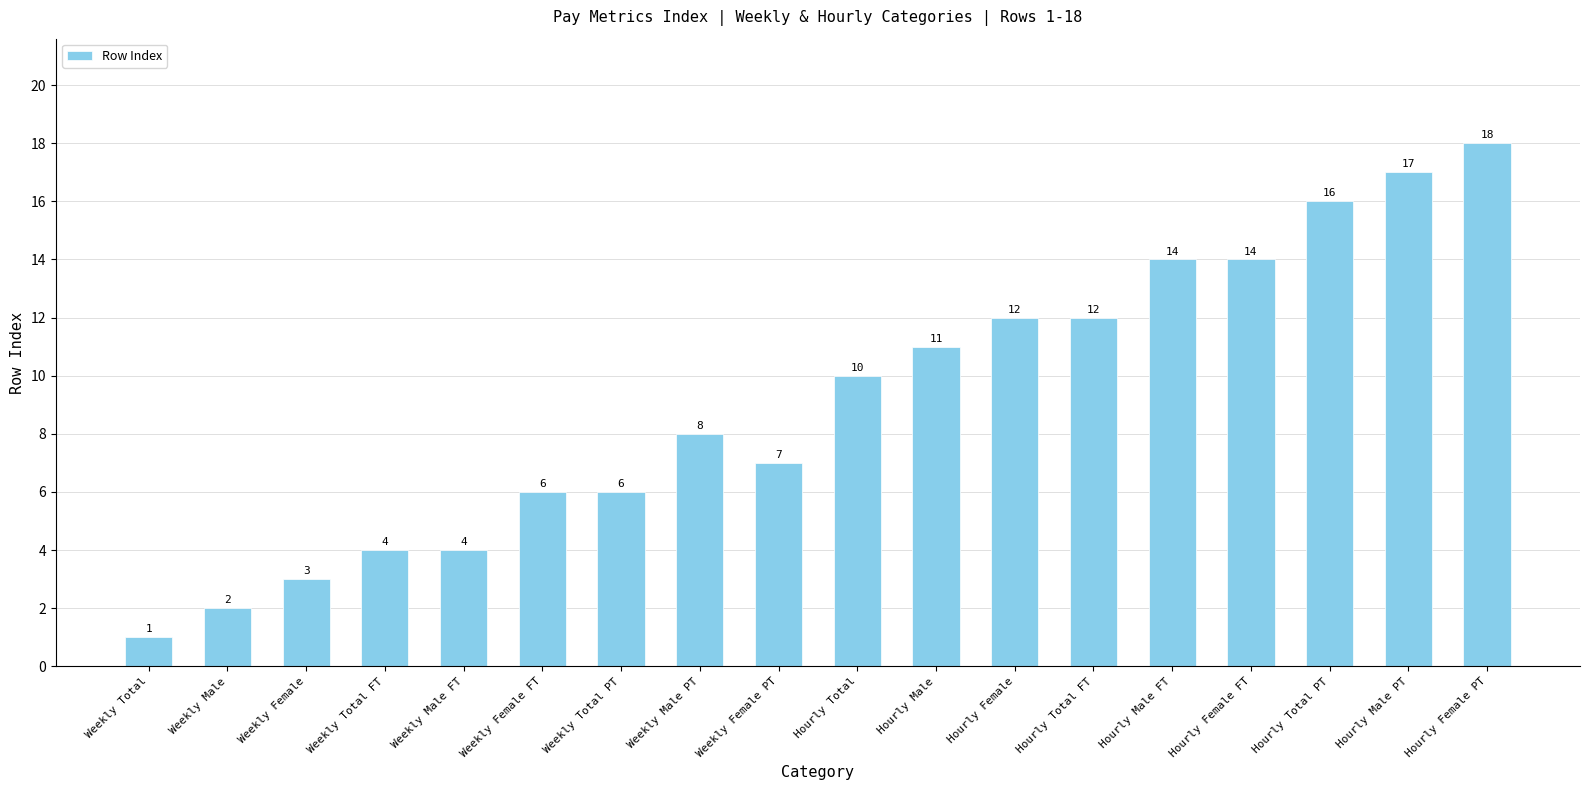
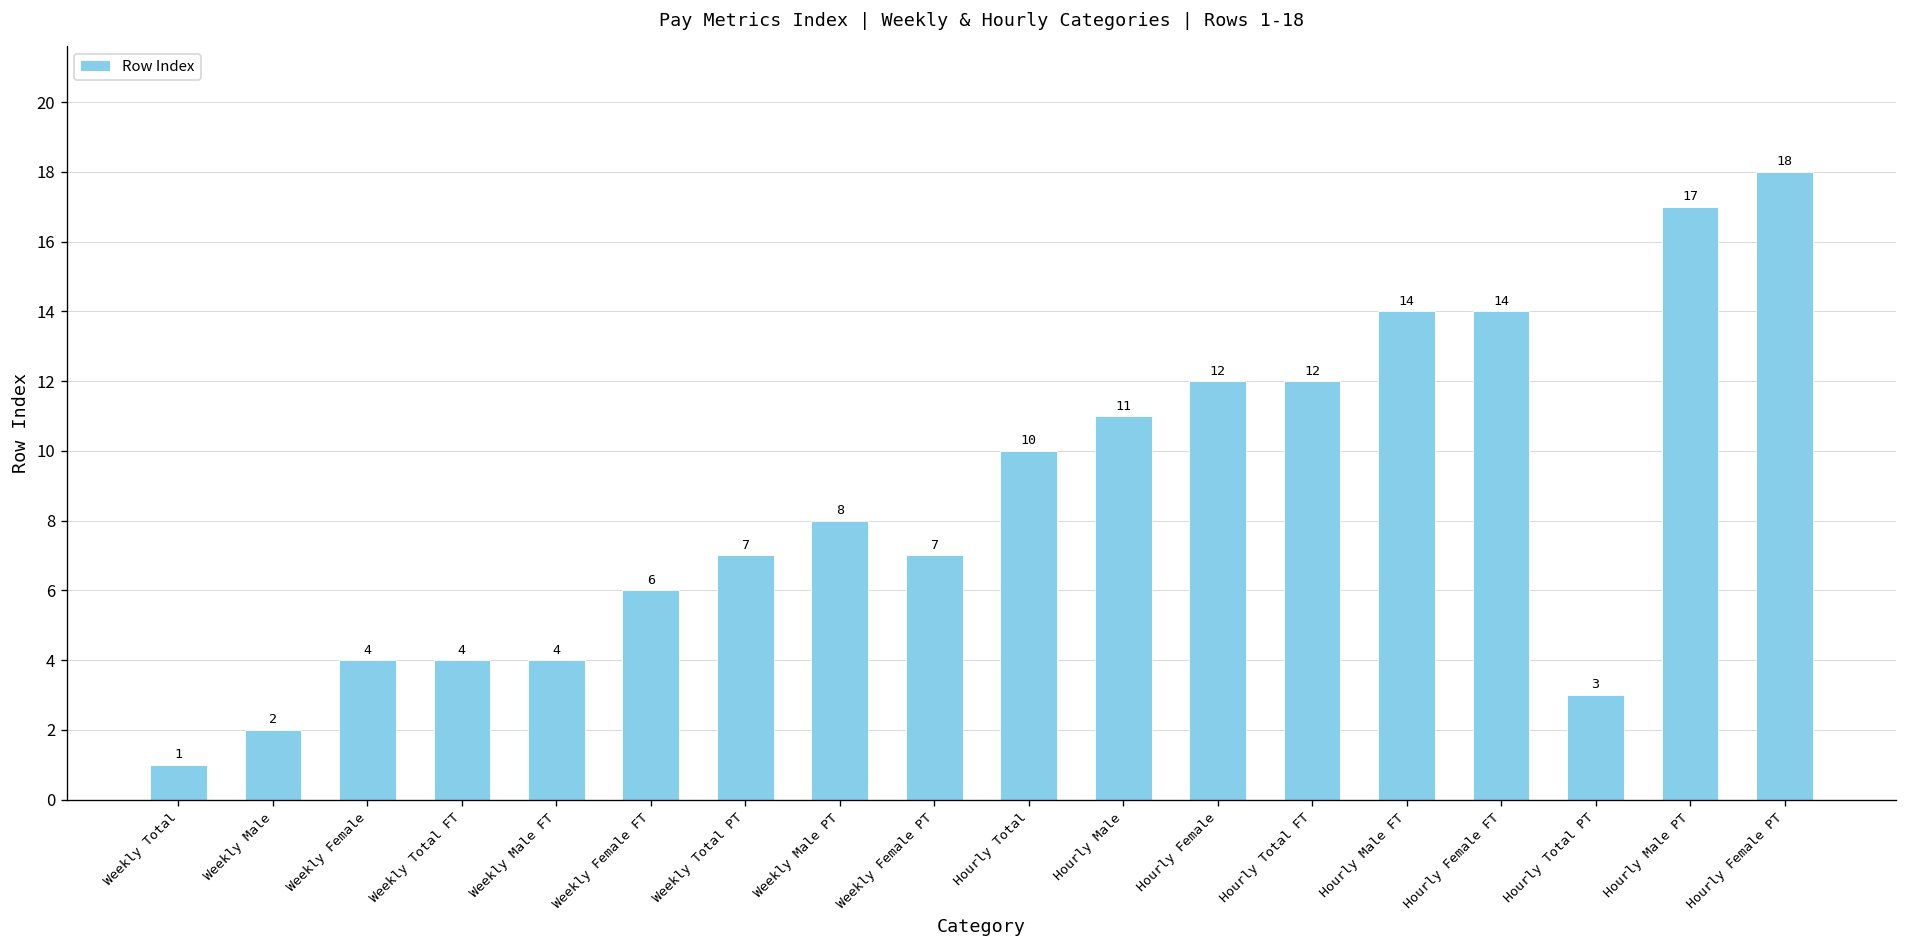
Weekly Female: 3 -> 4
Weekly Total PT: 6 -> 7
Hourly Total PT: 16 -> 3
